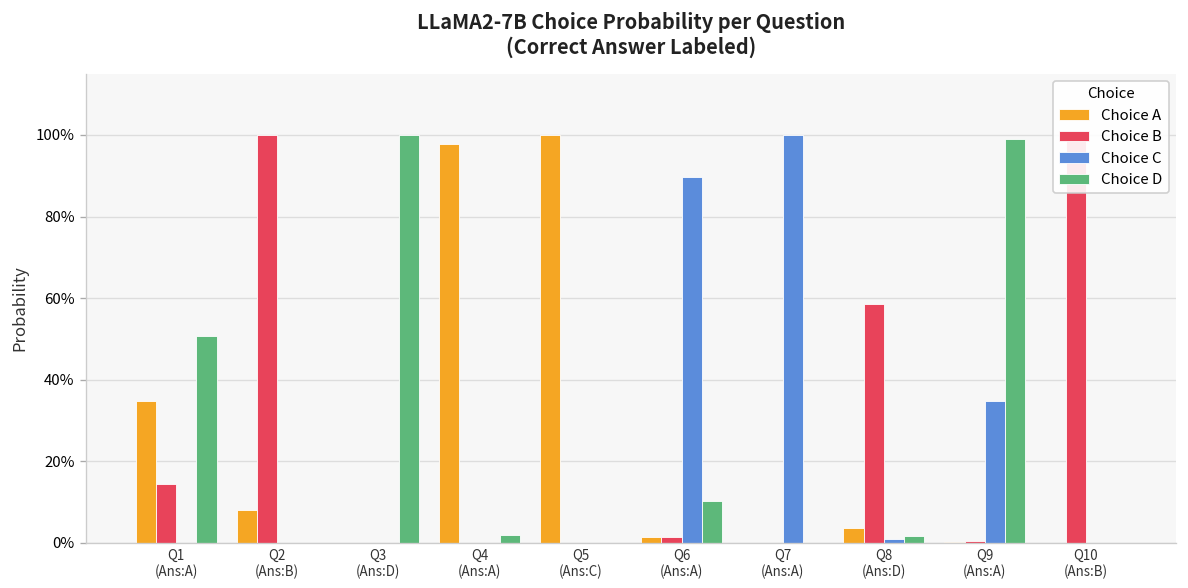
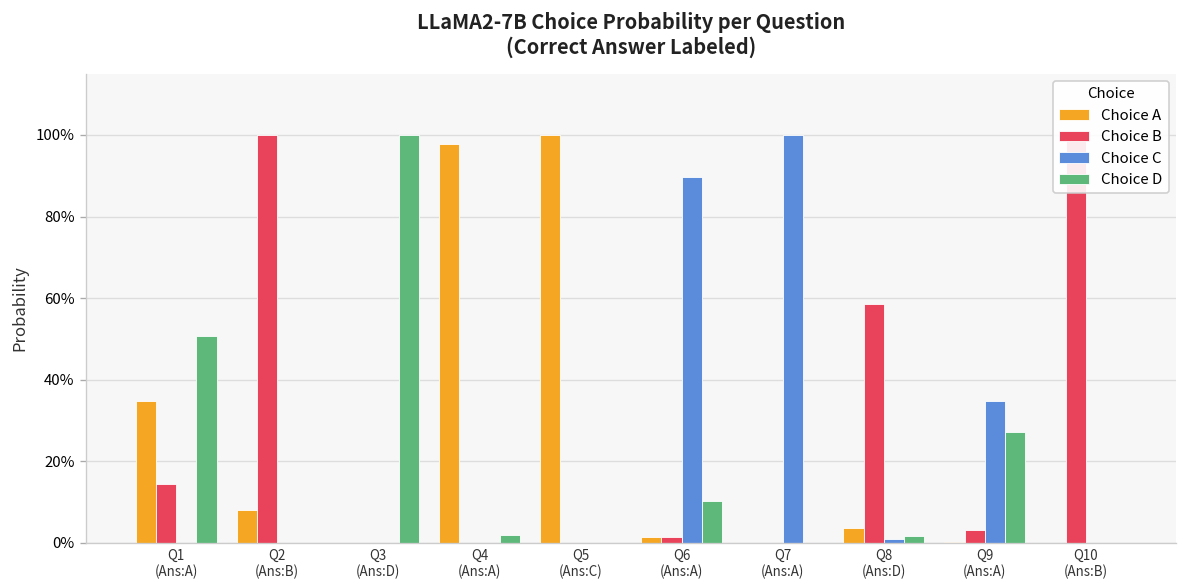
Choice B, Q9 (Ans:A): 1% -> 3%
Choice D, Q9 (Ans:A): 99% -> 27%
